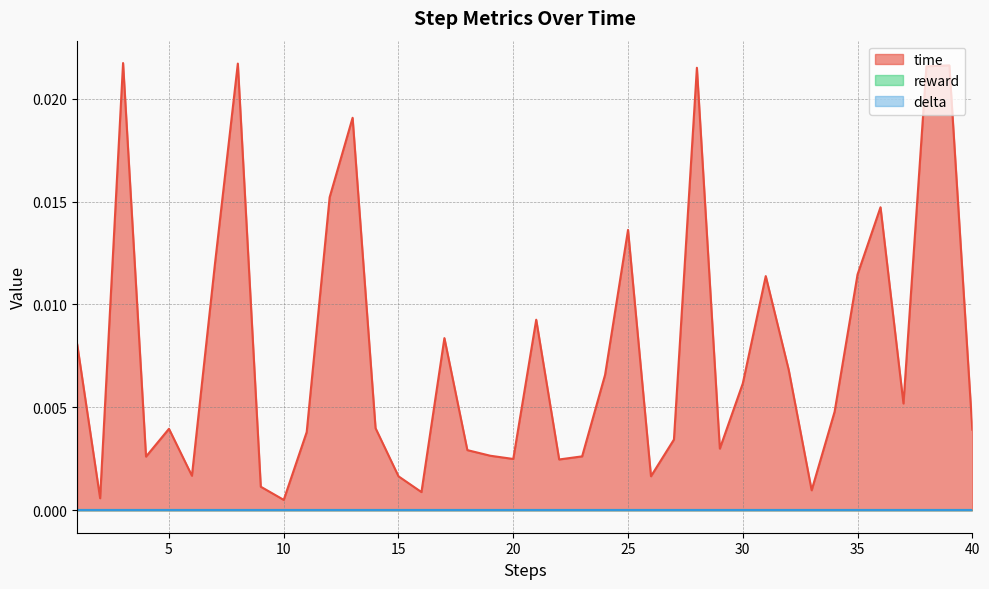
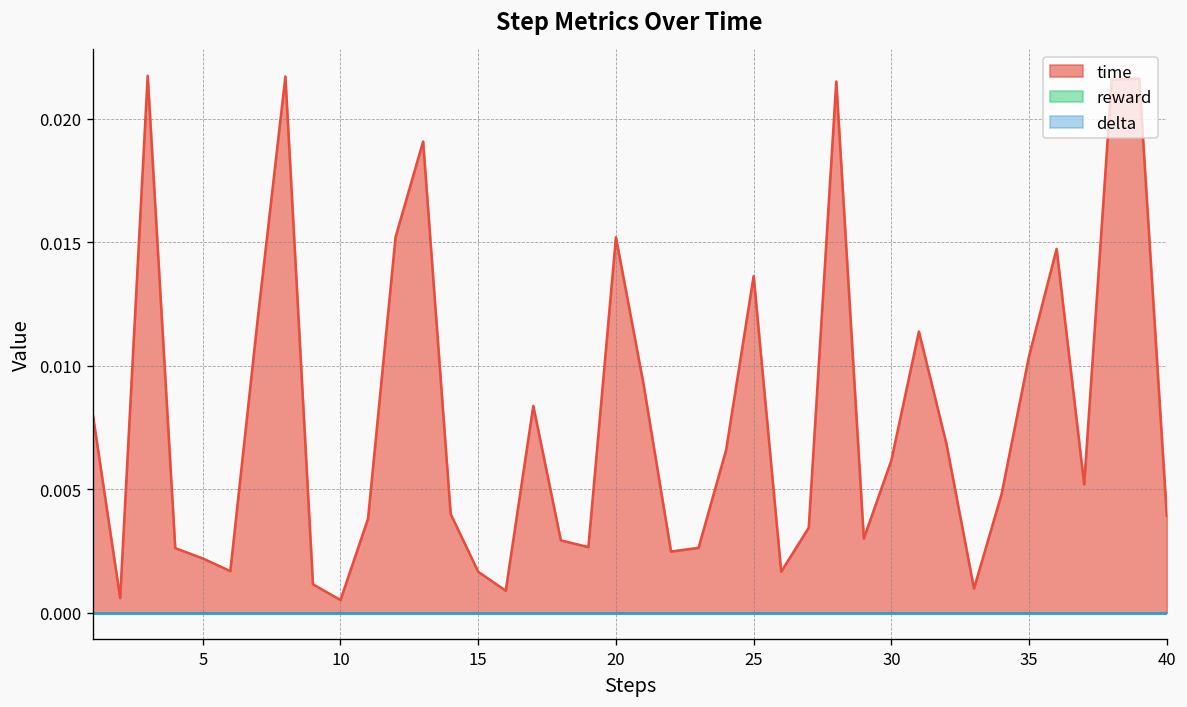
time, 5: 0.0040 -> 0.0022
time, 20: 0.0025 -> 0.0152
time, 35: 0.0115 -> 0.0104
